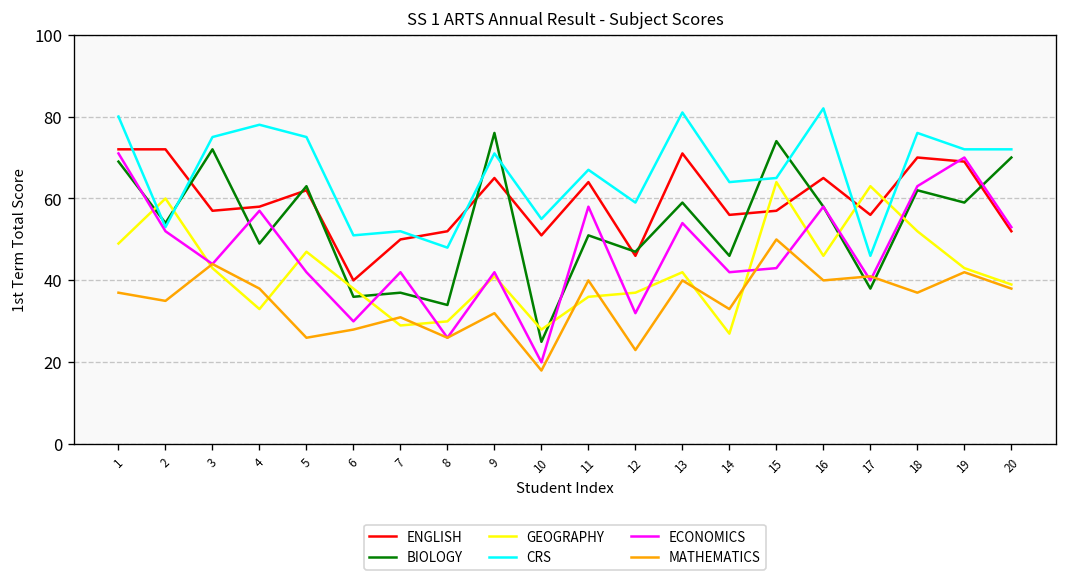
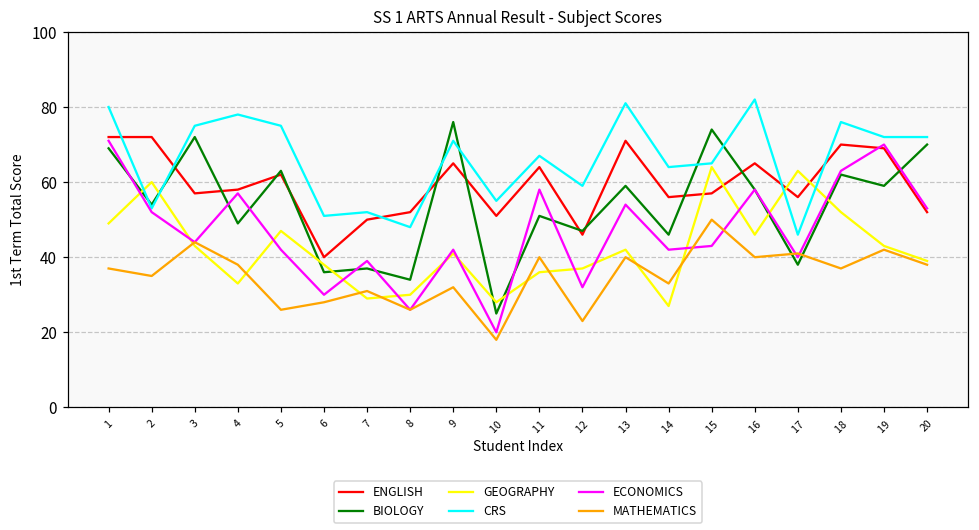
ECONOMICS, 7: 42 -> 39
